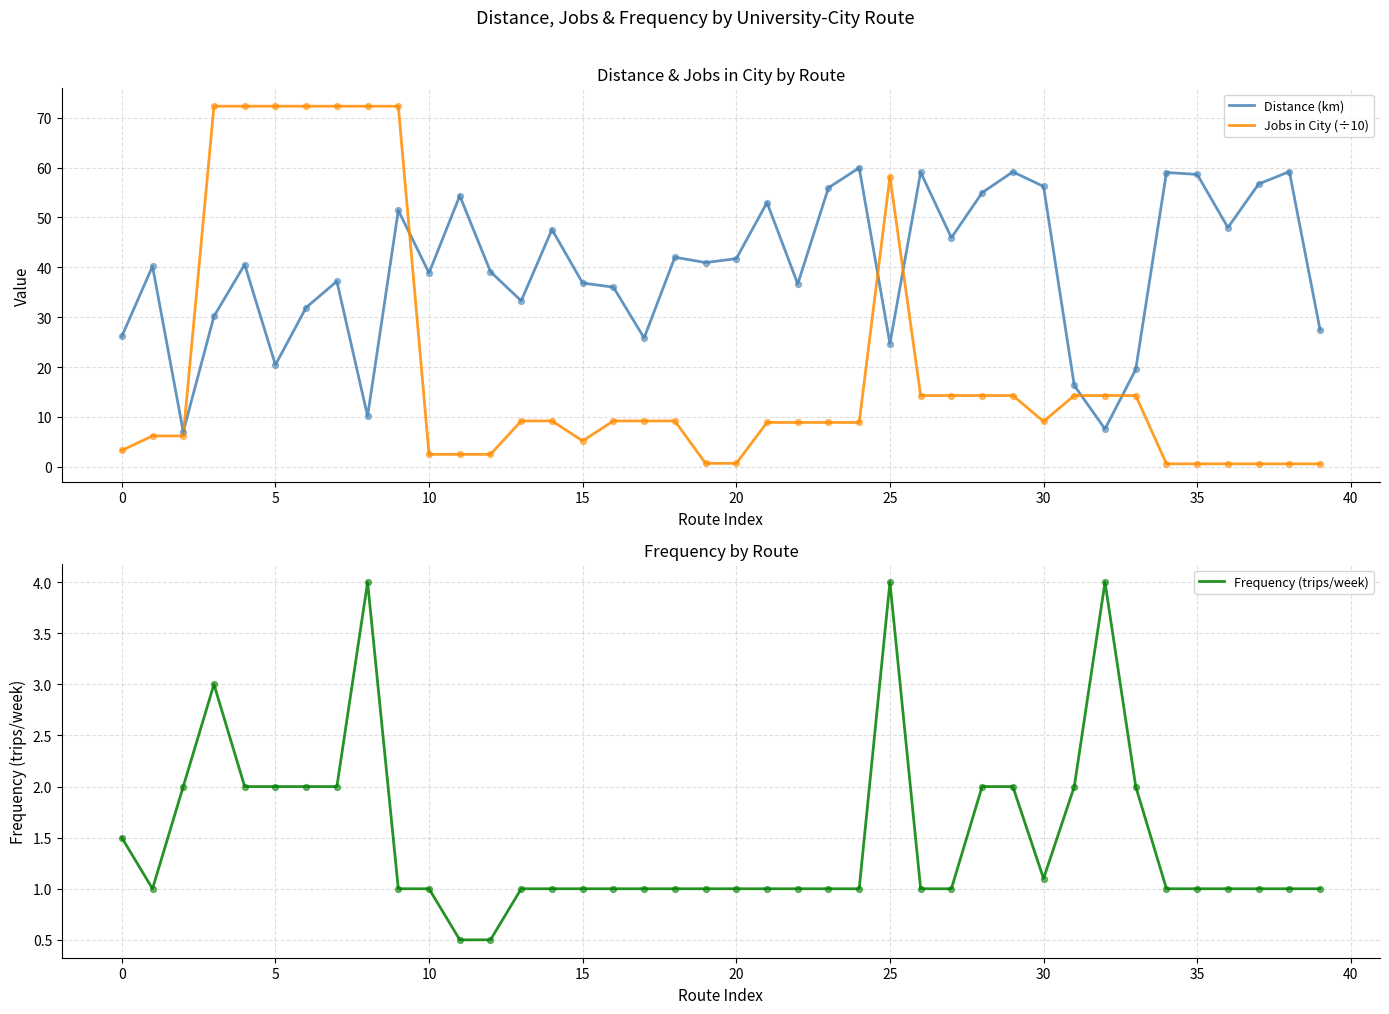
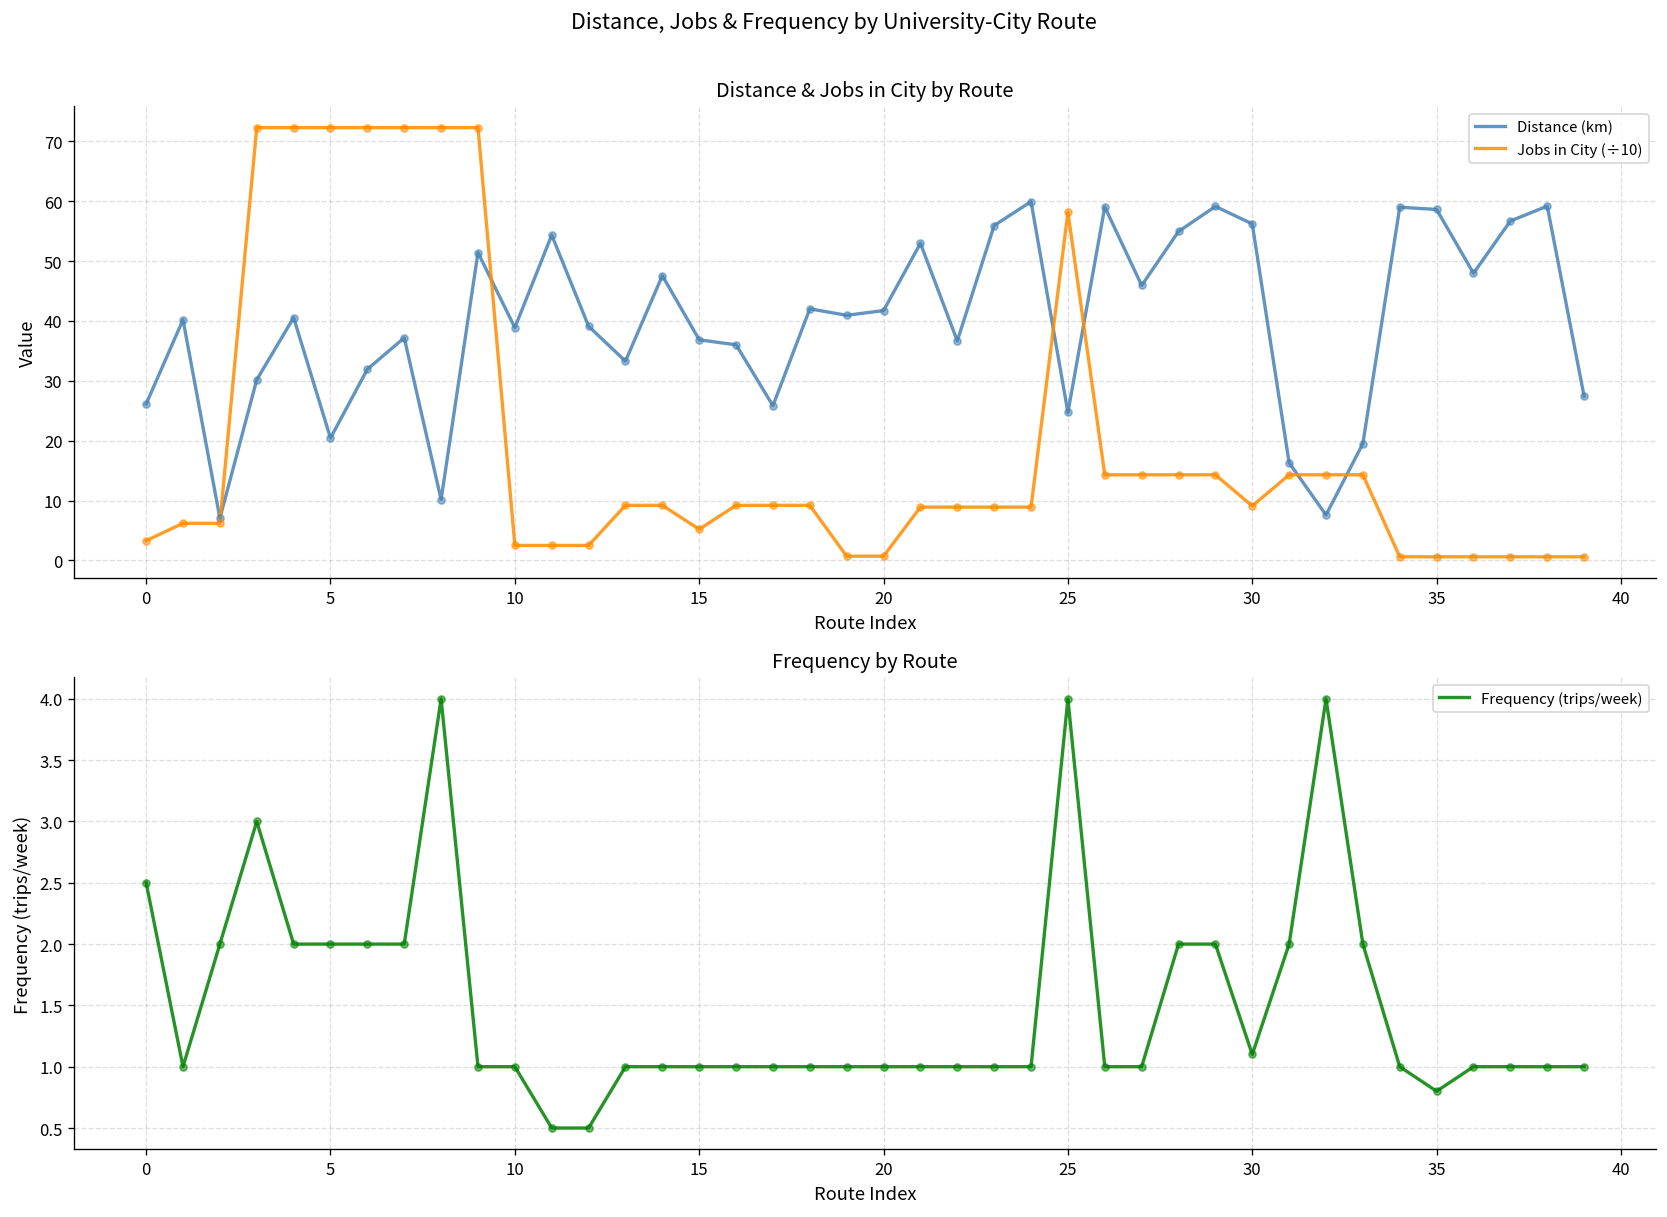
Frequency by Route, 0: 1.5 -> 2.5
Frequency by Route, 35: 1.0 -> 0.8
